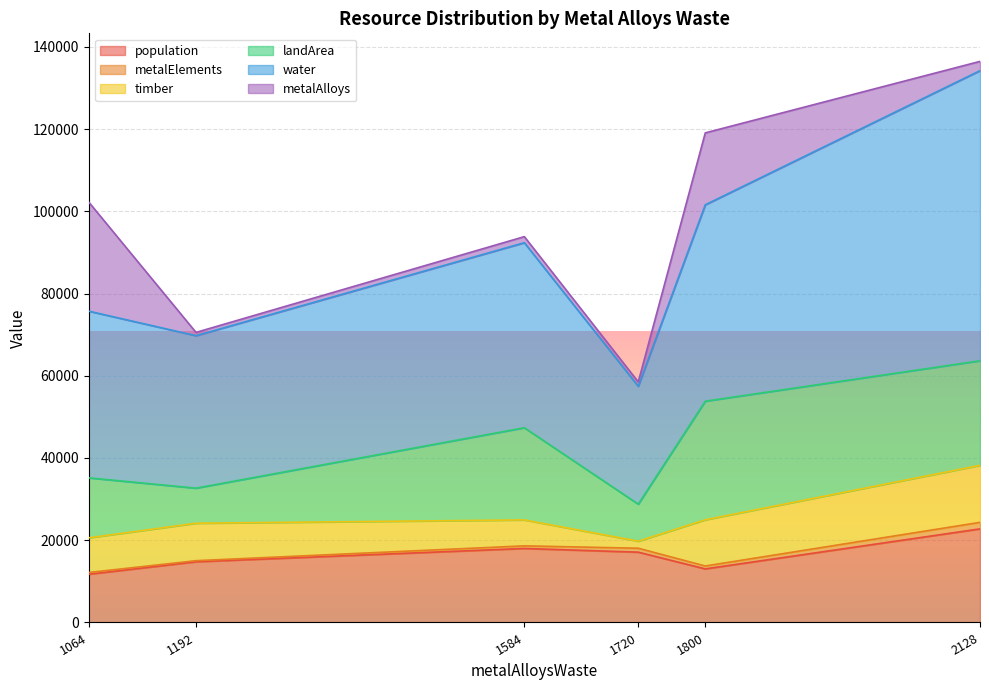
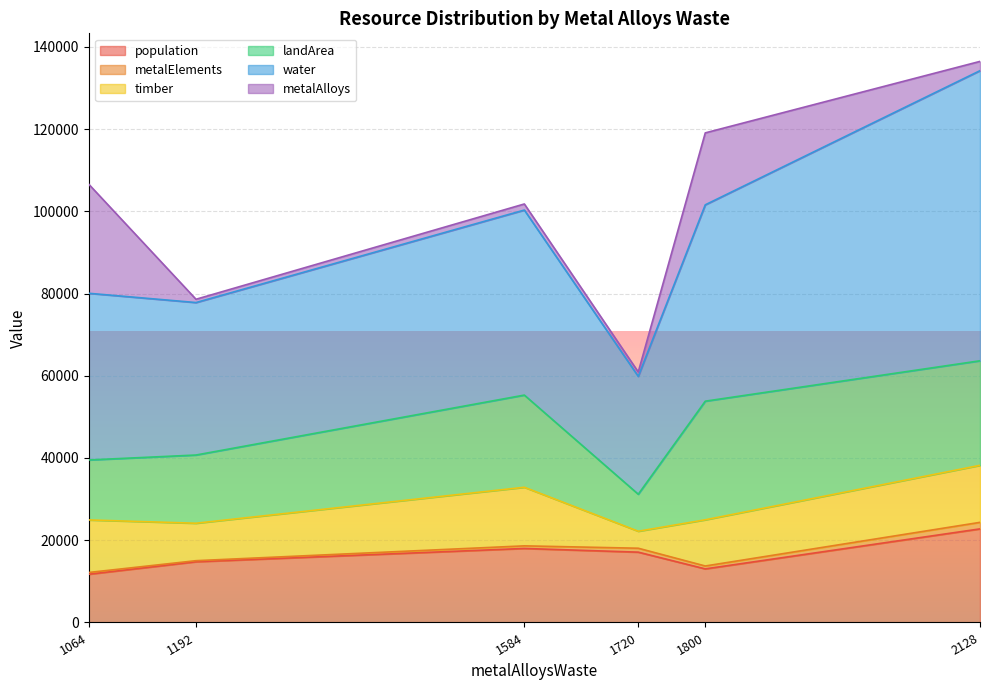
timber, 1064: 8000 -> 13000
landArea, 1192: 9000 -> 17000
timber, 1584: 6000 -> 14000
timber, 1720: 2000 -> 4000
